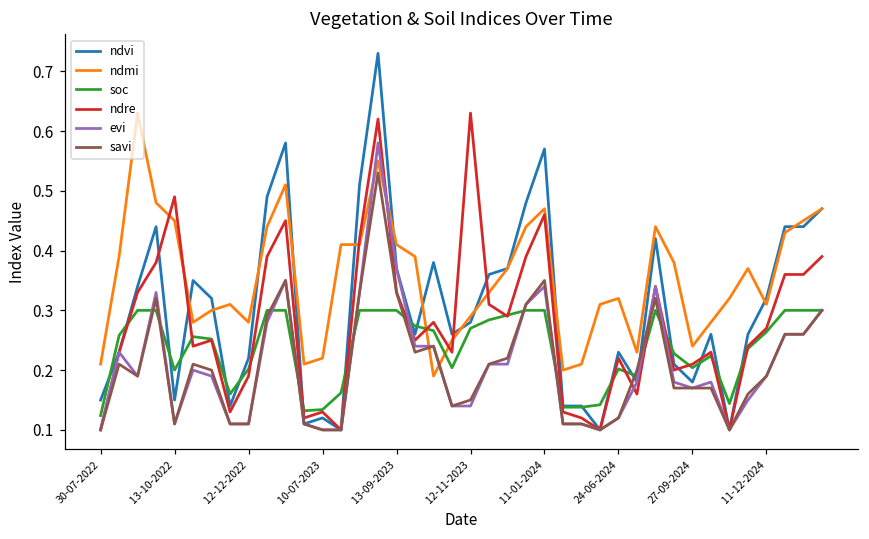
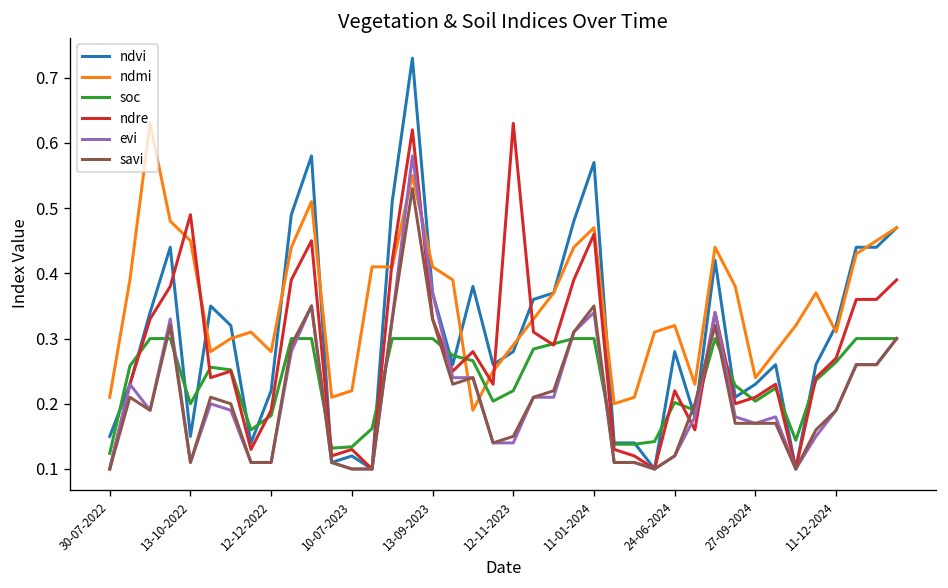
soc, 12-12-2022: 0.20 -> 0.18
soc, 12-11-2023: 0.27 -> 0.22
ndvi, 24-06-2024: 0.23 -> 0.28
ndvi, 27-09-2024: 0.18 -> 0.23
